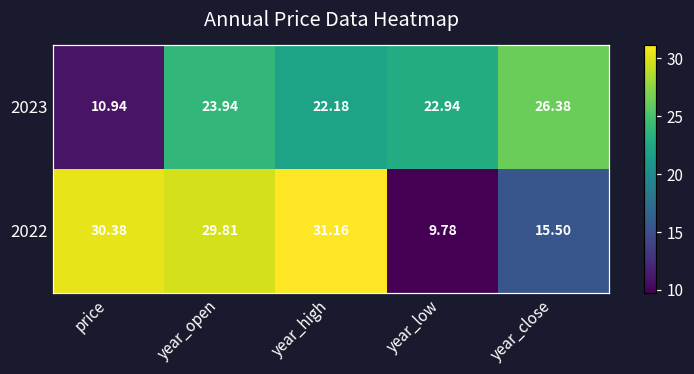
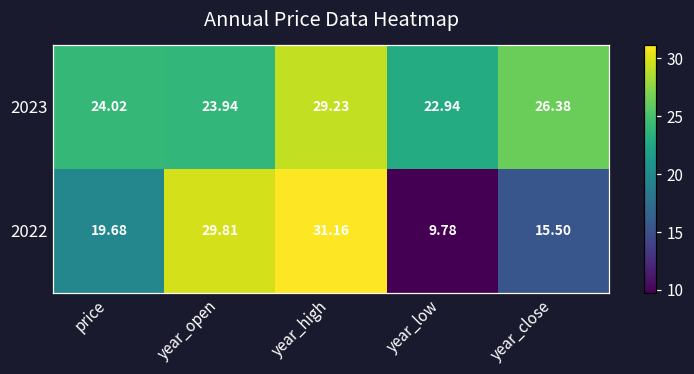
2023, price: 10.94 -> 24.02
2023, year_high: 22.18 -> 29.23
2022, price: 30.38 -> 19.68
